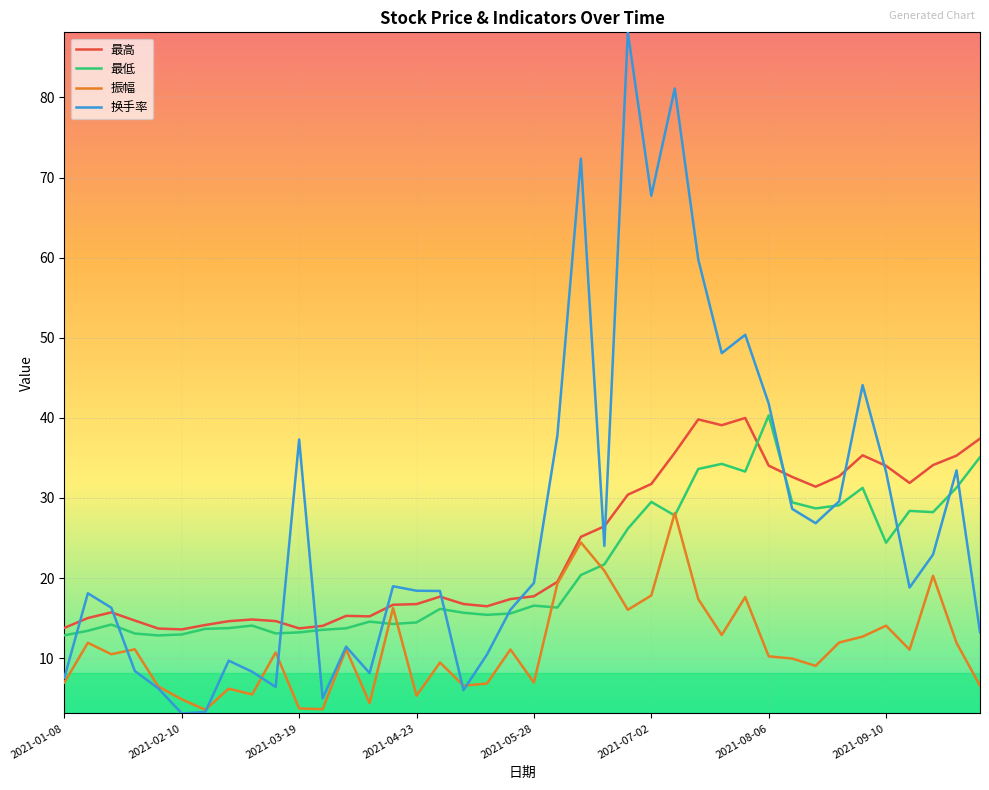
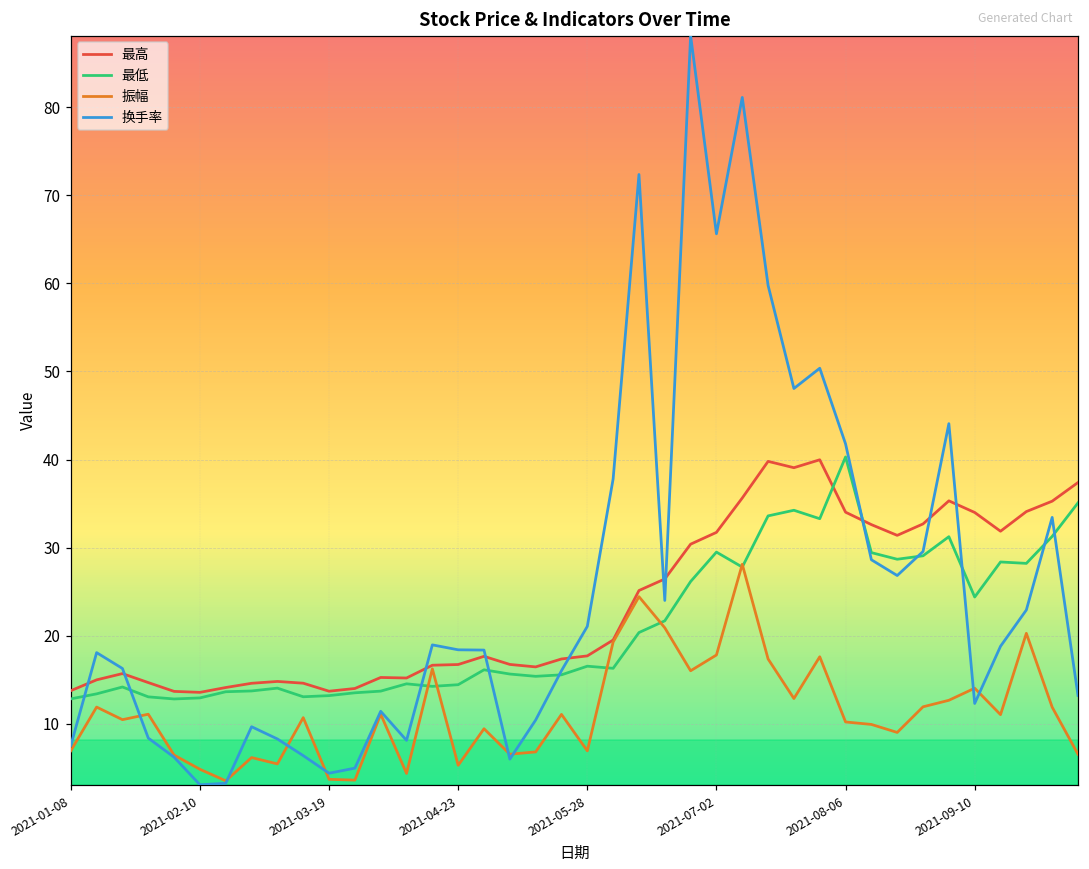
换手率, 2021-03-19: 37 -> 4
换手率, 2021-05-28: 19 -> 21
换手率, 2021-07-02: 68 -> 66
换手率, 2021-09-10: 33 -> 12
